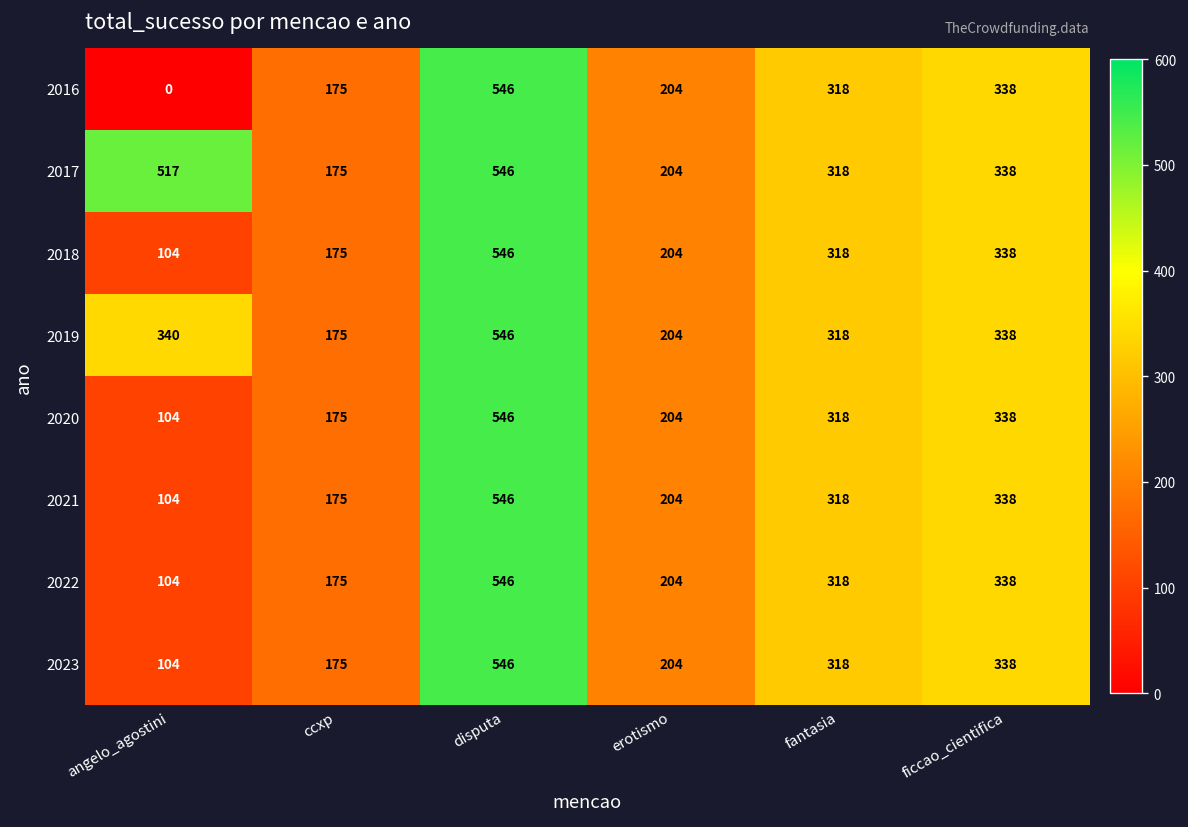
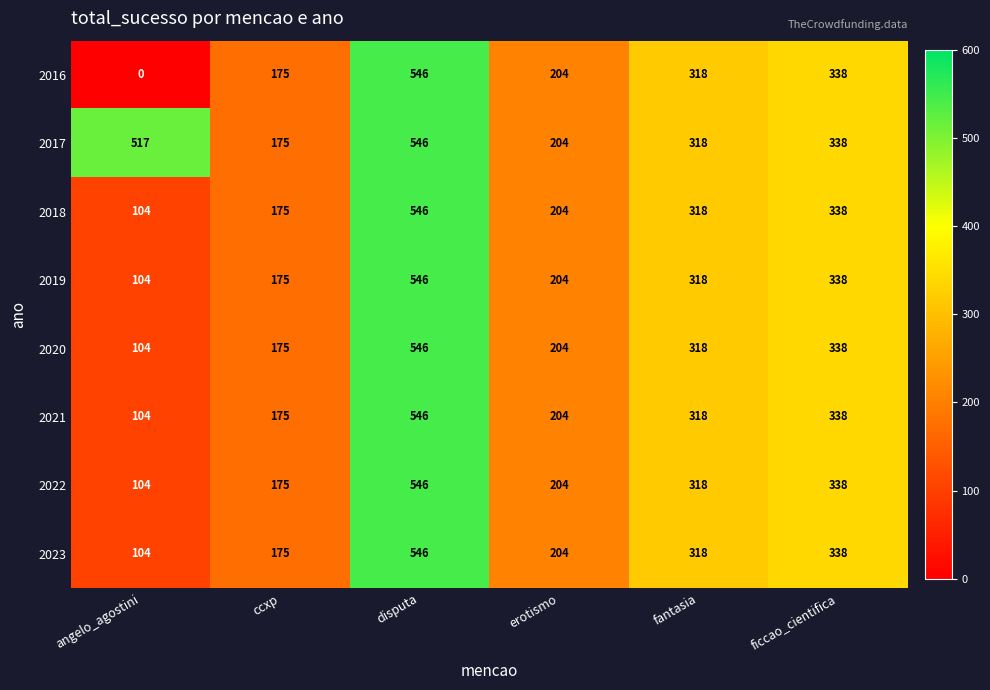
2019, angelo_agostini: 340 -> 104
